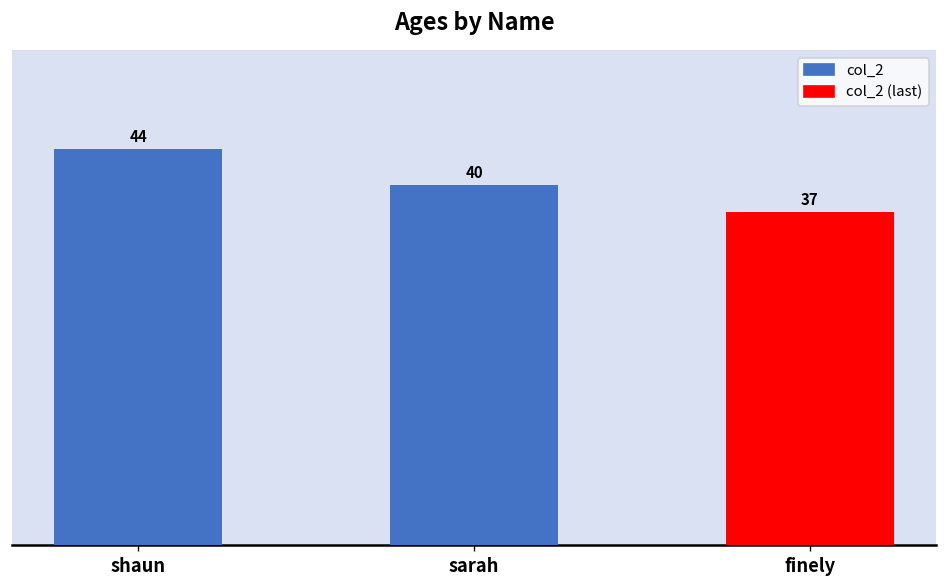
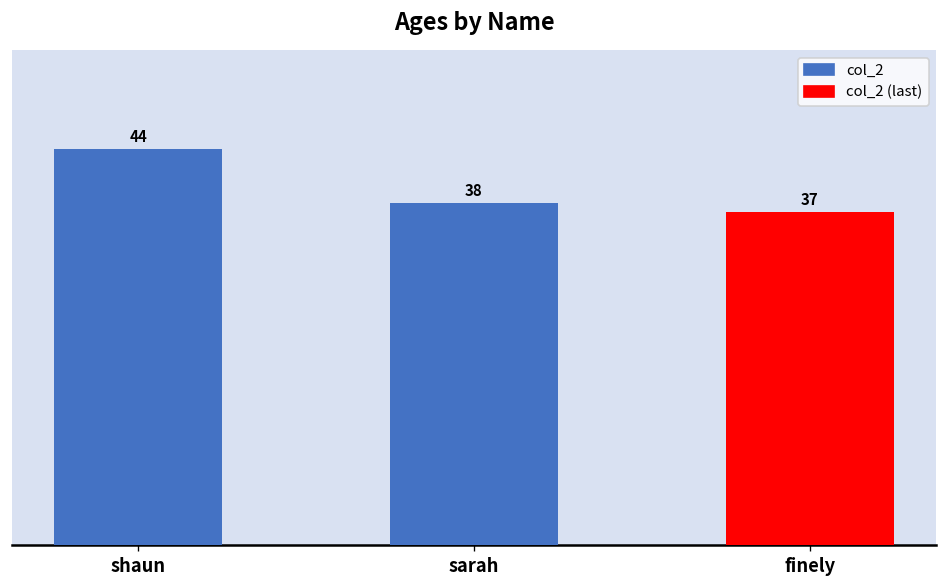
sarah: 40 -> 38
